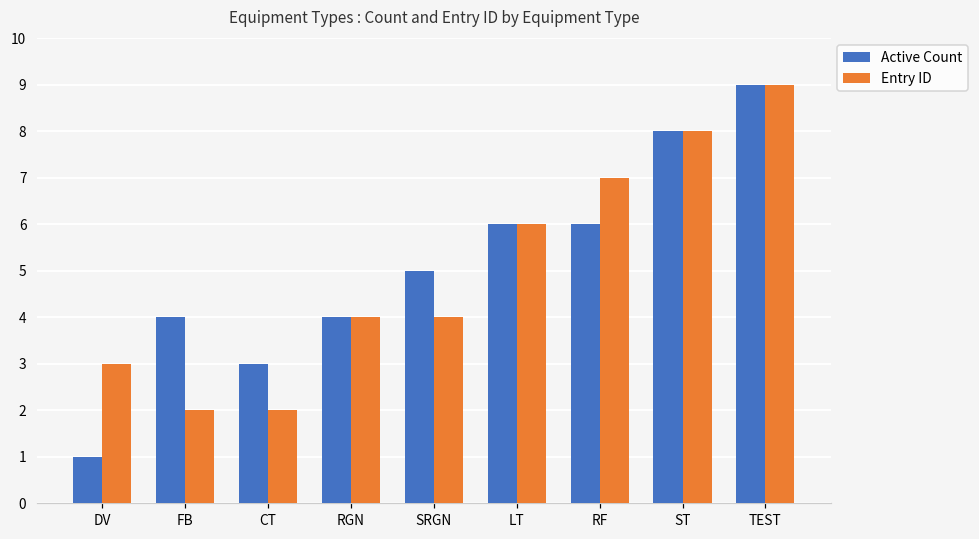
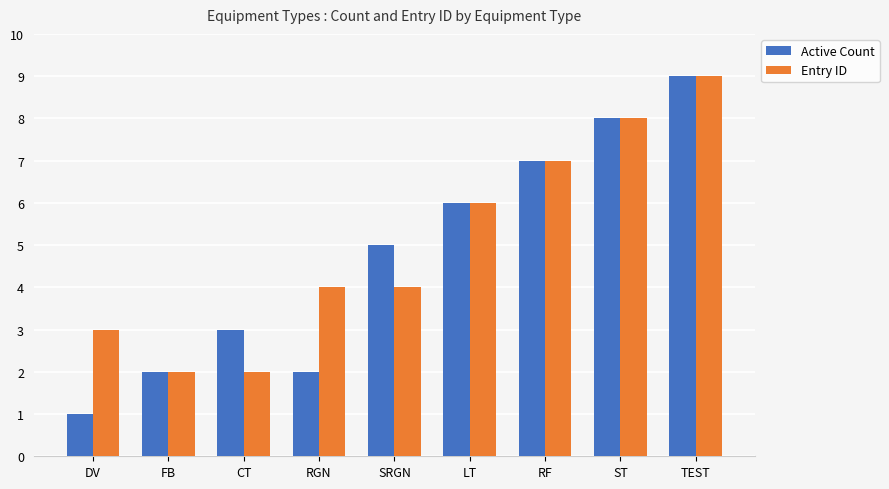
Active Count, FB: 4 -> 2
Active Count, RGN: 4 -> 2
Active Count, RF: 6 -> 7
